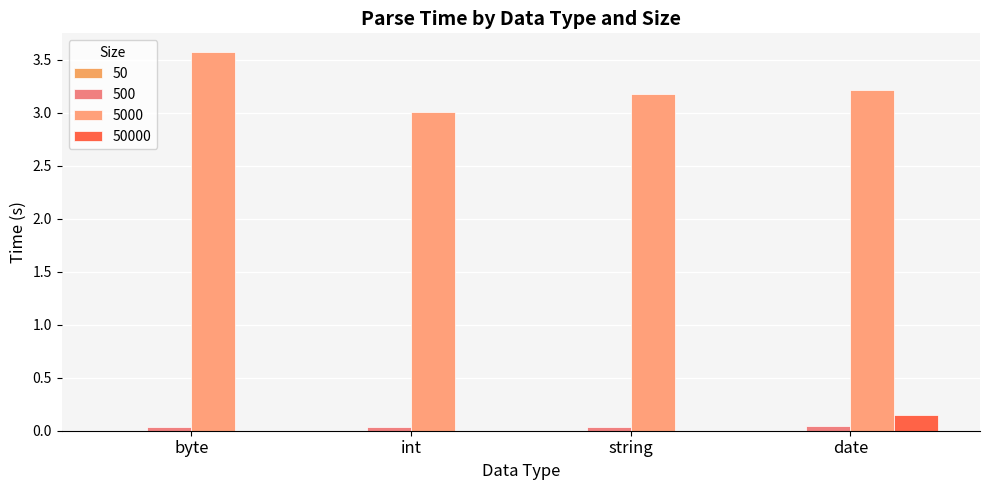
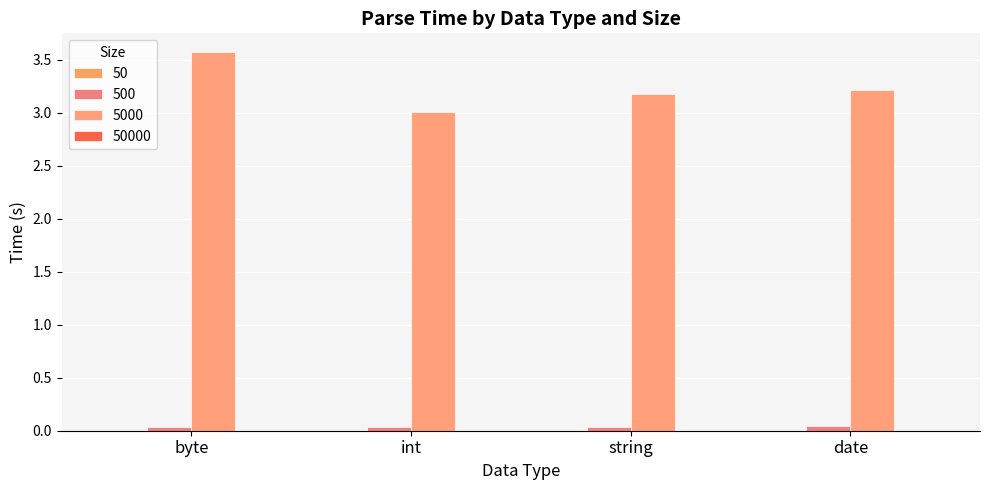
50000, date: 0.15 -> 0.00
